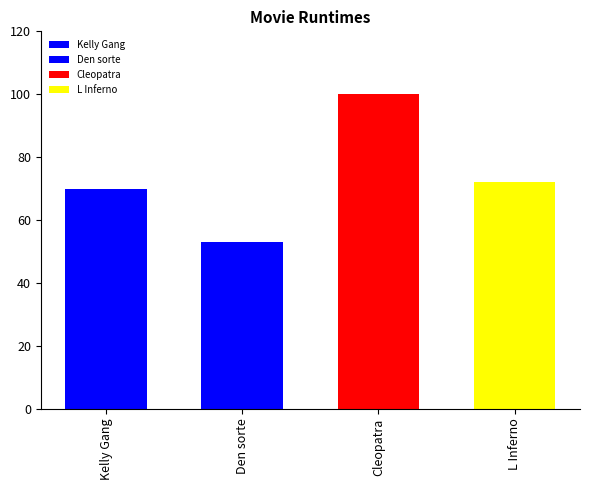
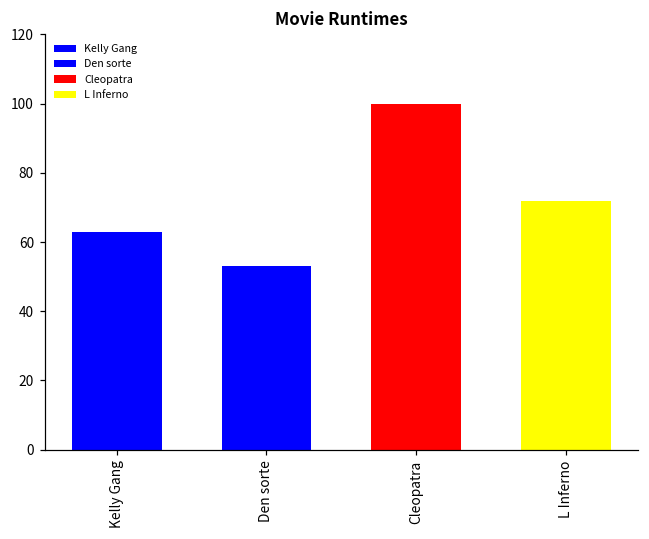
Kelly Gang: 70 -> 63
